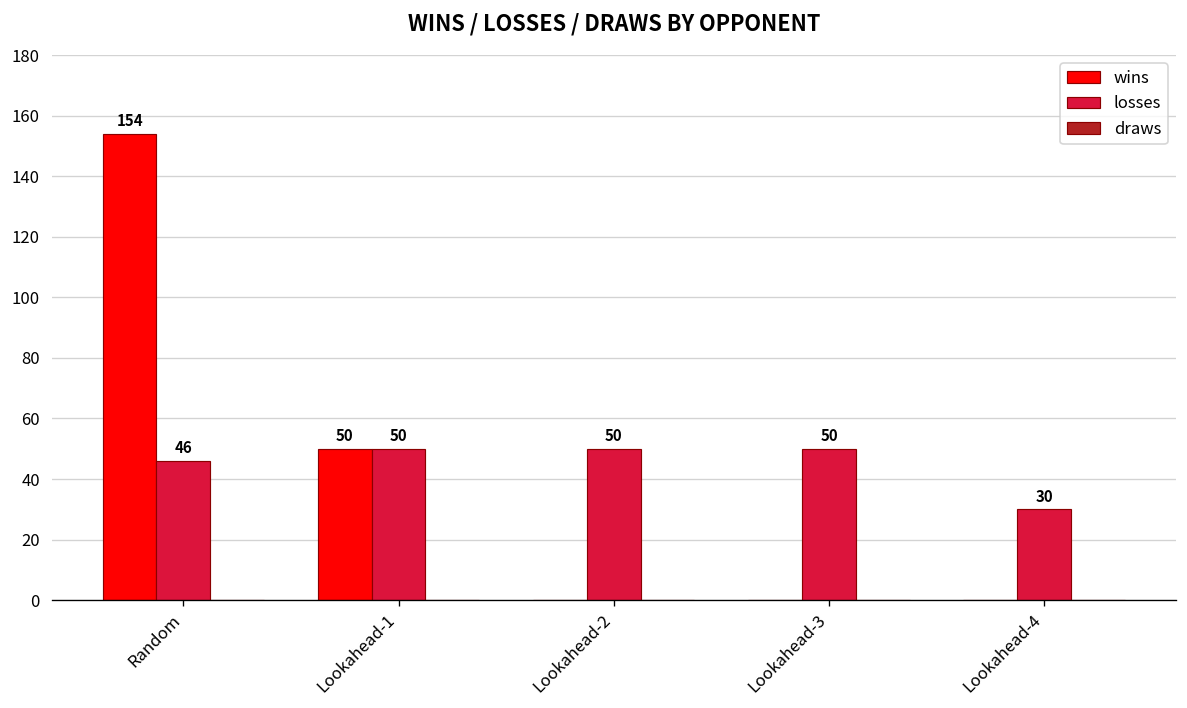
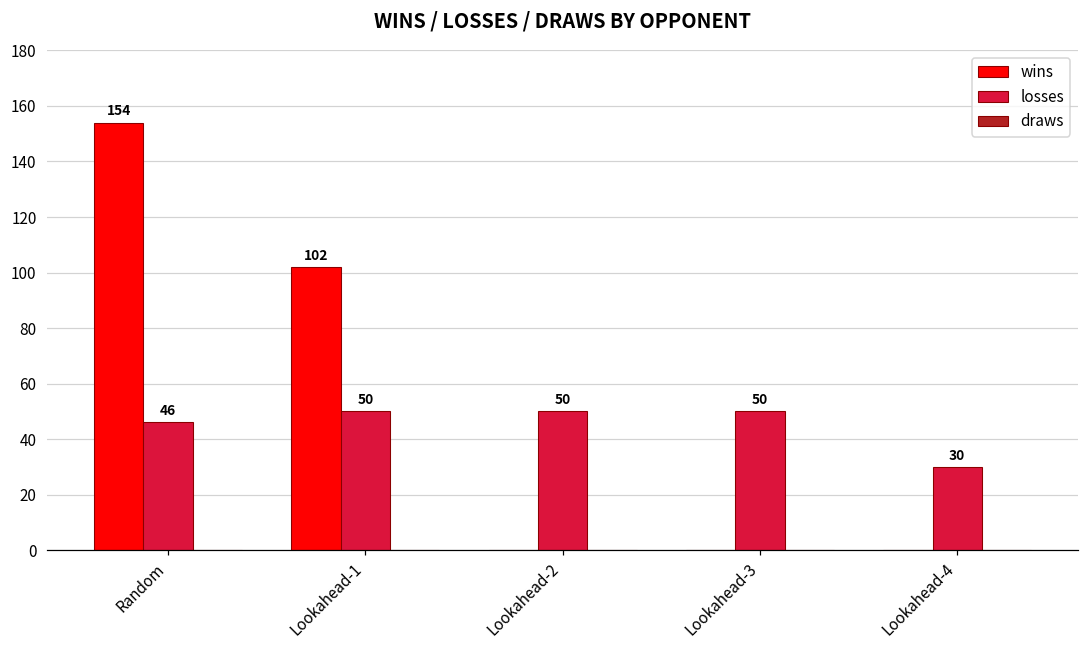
wins, Lookahead-1: 50 -> 102
